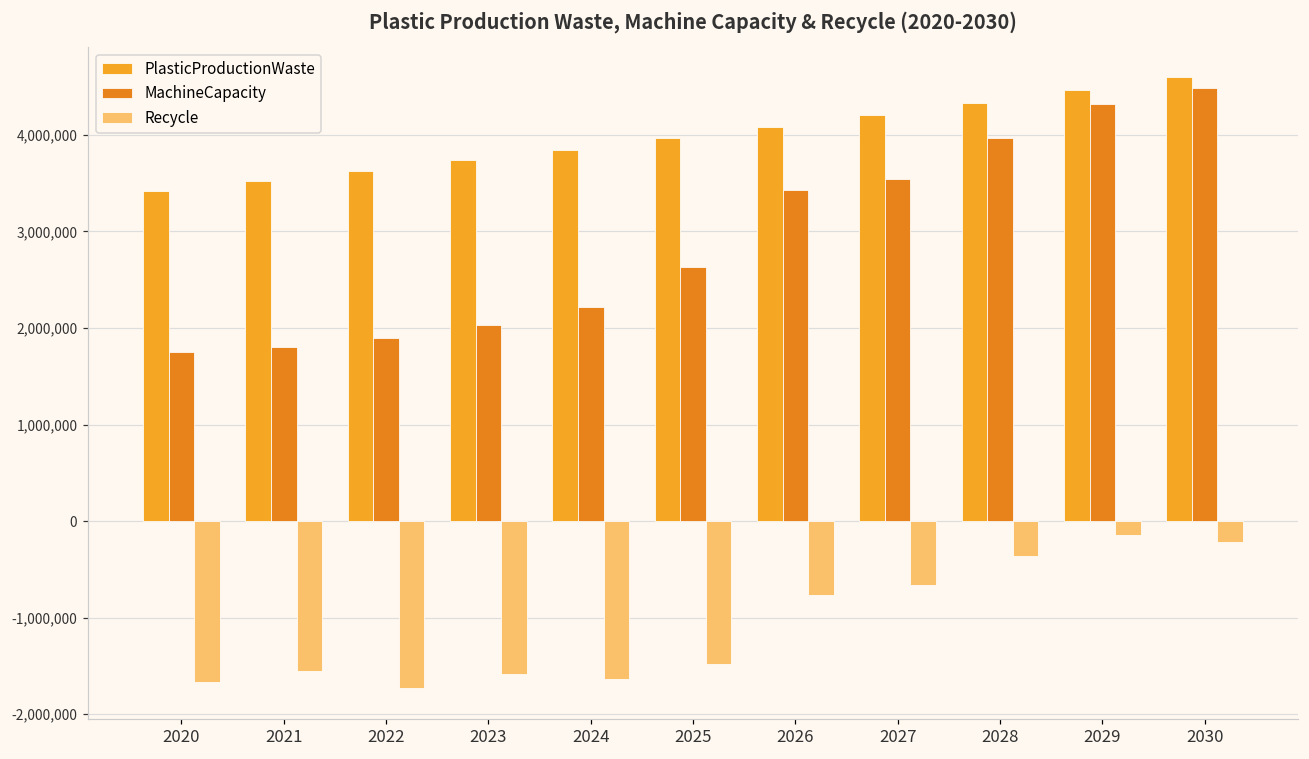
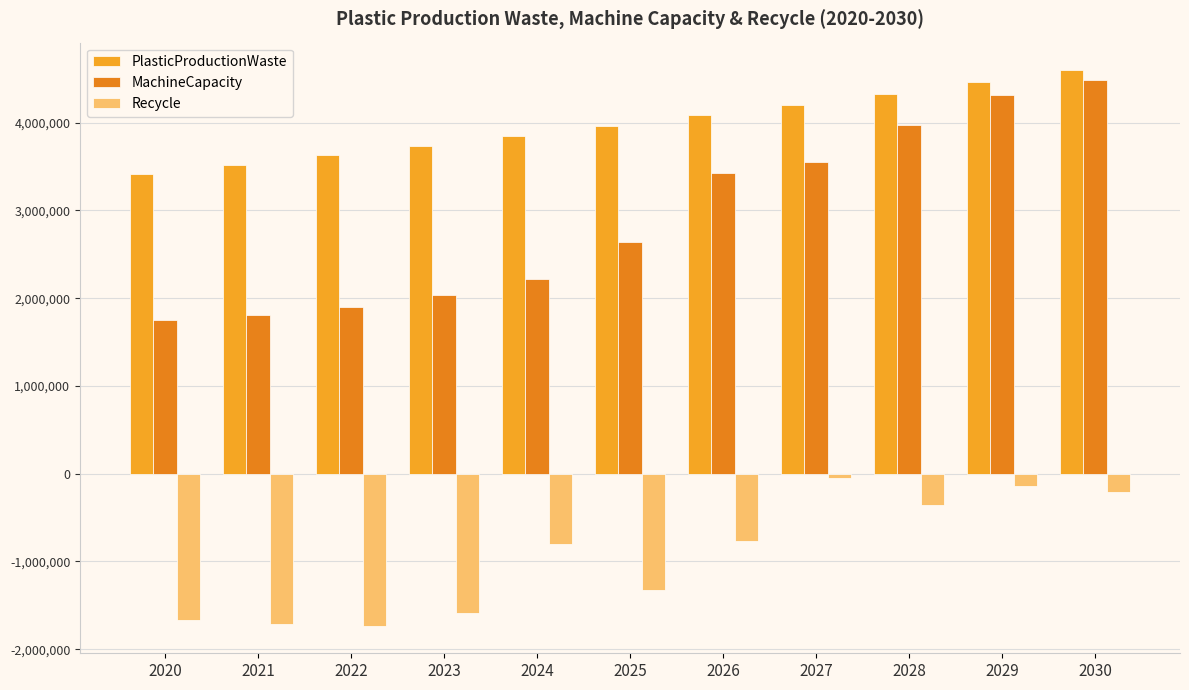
Recycle, 2021: -1,500,000 -> -1,700,000
Recycle, 2024: -1,600,000 -> -800,000
Recycle, 2025: -1,500,000 -> -1,300,000
Recycle, 2027: -700,000 -> 0
